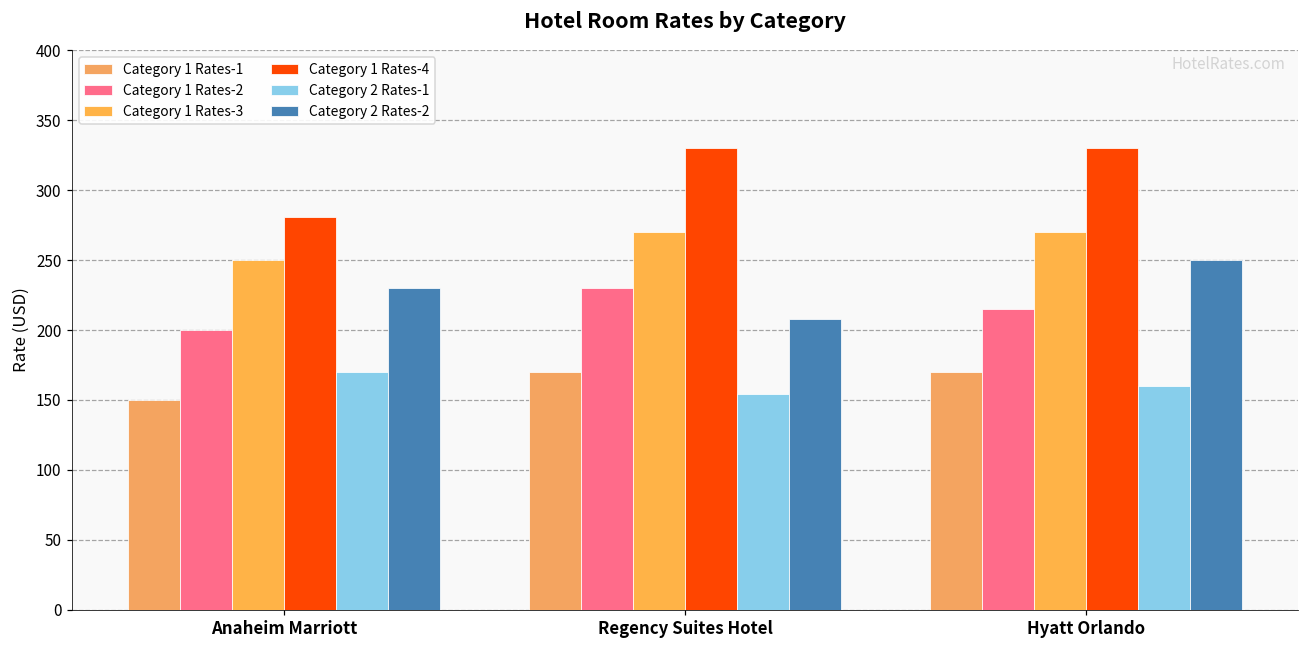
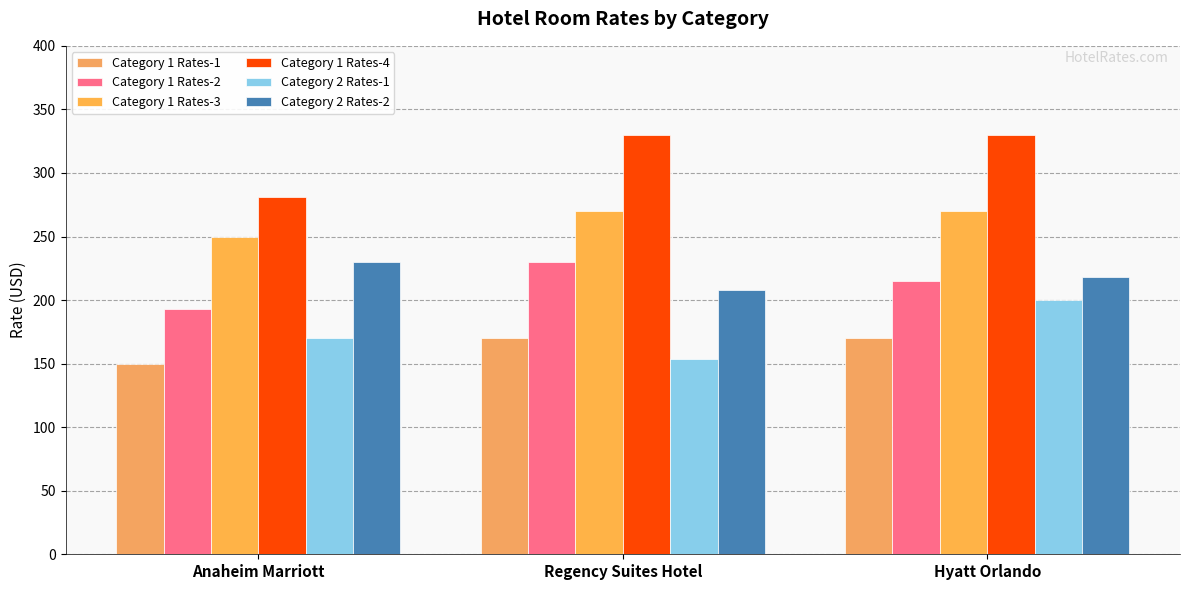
Category 1 Rates-2, Anaheim Marriott: 200 -> 193
Category 2 Rates-1, Hyatt Orlando: 160 -> 200
Category 2 Rates-2, Hyatt Orlando: 250 -> 218
